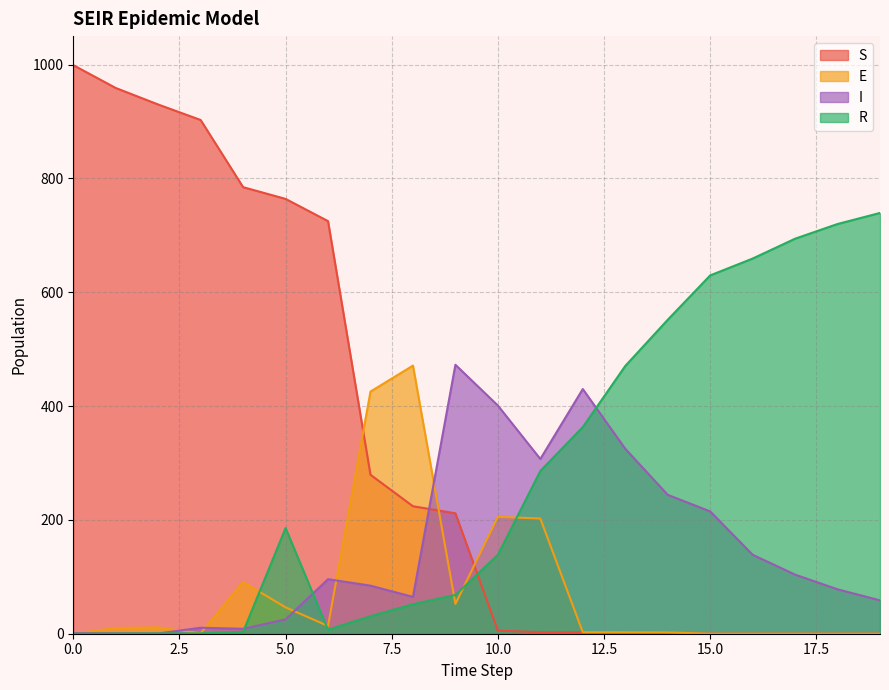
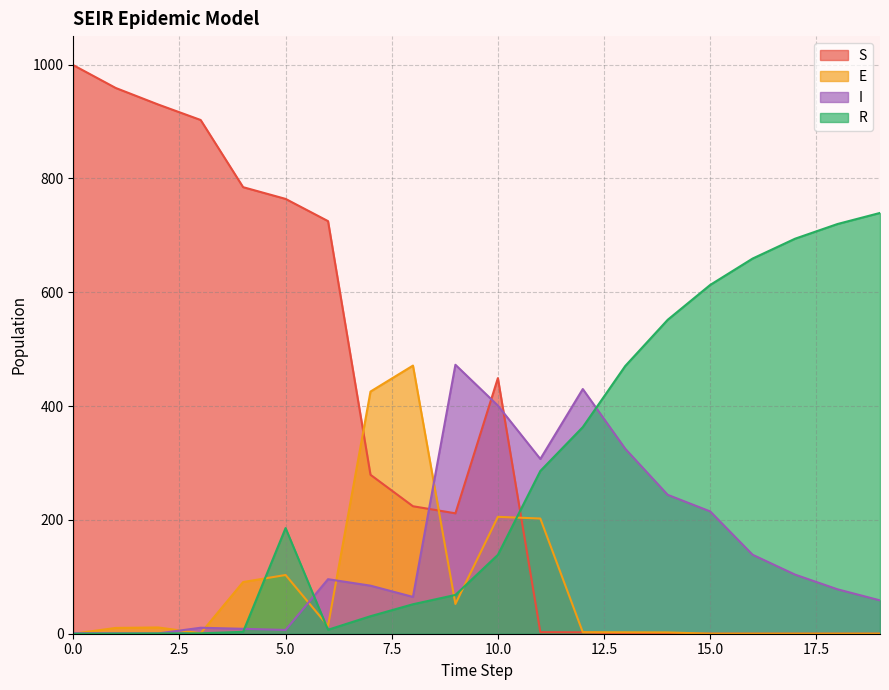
E, 5.0: 50 -> 100
I, 5.0: 30 -> 10
S, 10.0: 10 -> 450
R, 15.0: 630 -> 610
